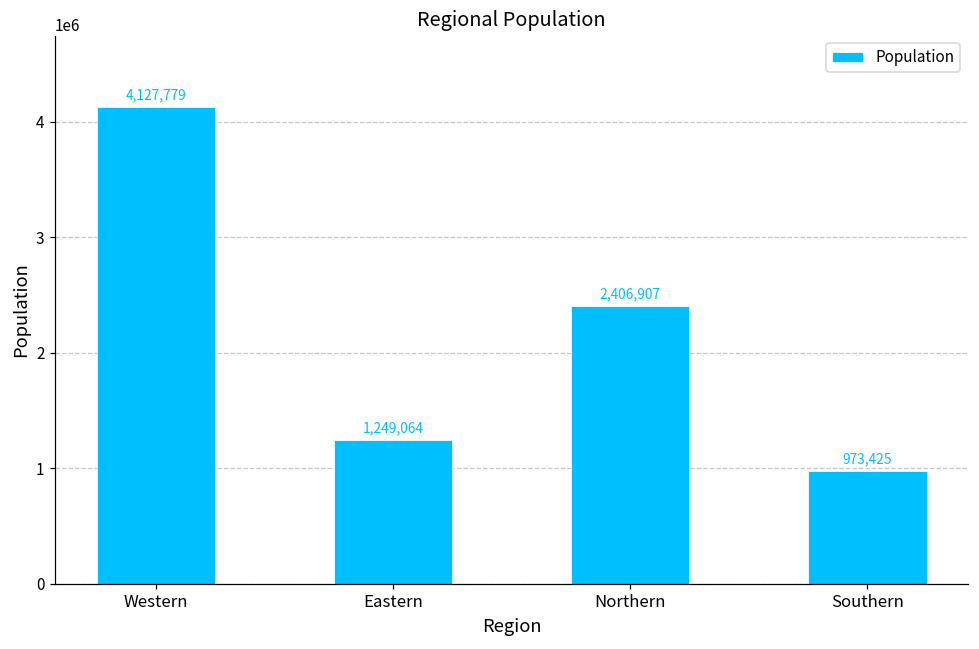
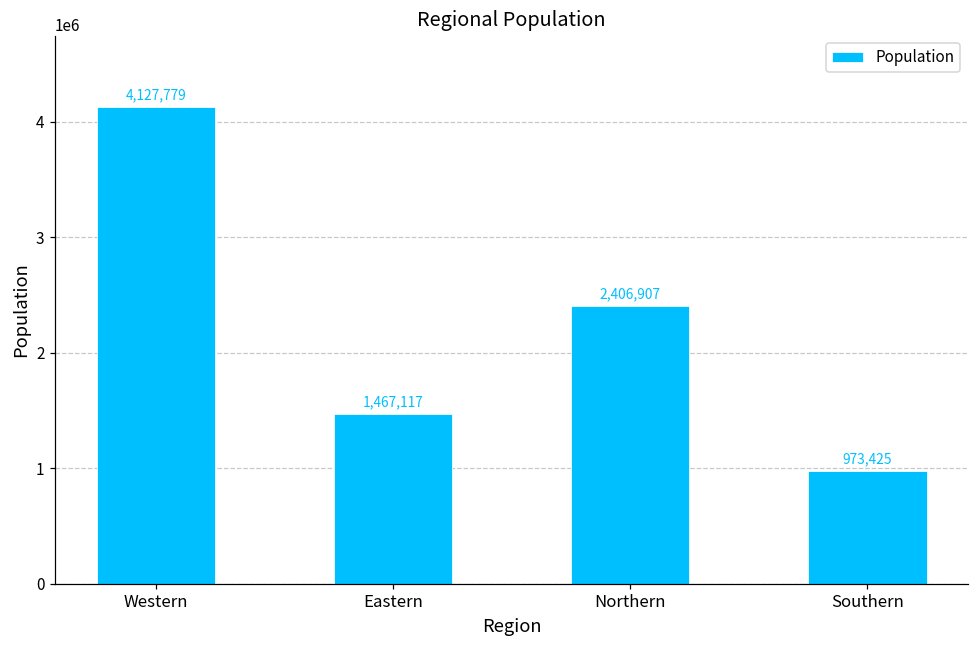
Eastern: 1,249,064 -> 1,467,117
